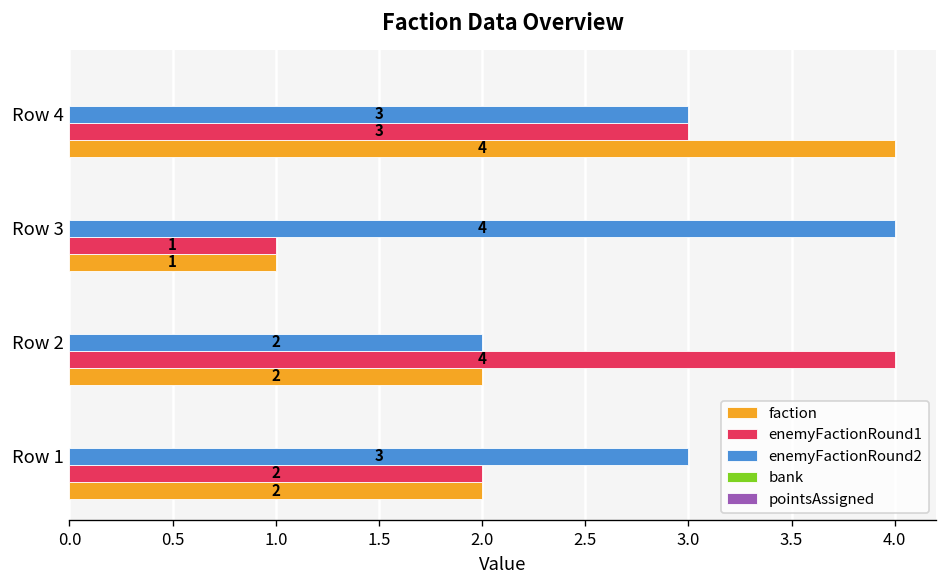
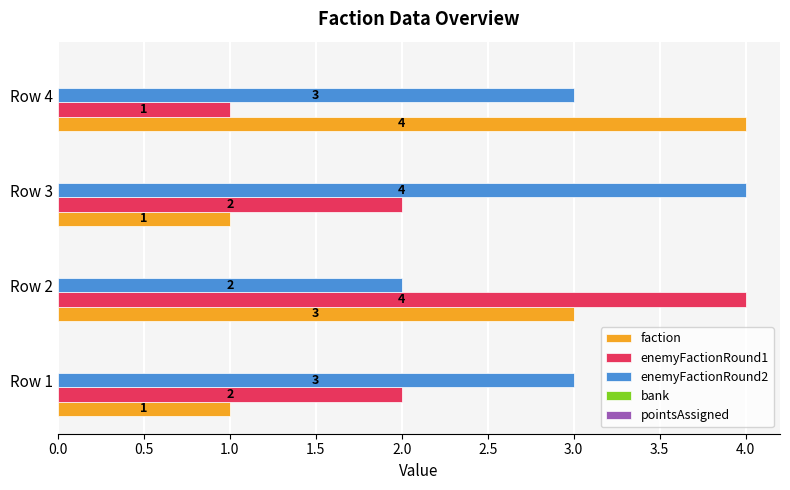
enemyFactionRound1, Row 4: 3 -> 1
enemyFactionRound1, Row 3: 1 -> 2
faction, Row 2: 2 -> 3
faction, Row 1: 2 -> 1
